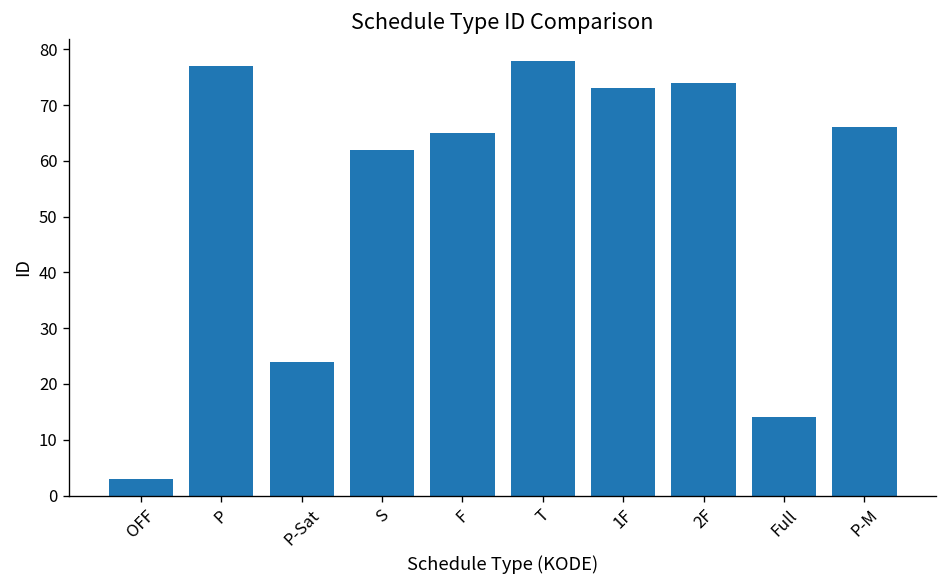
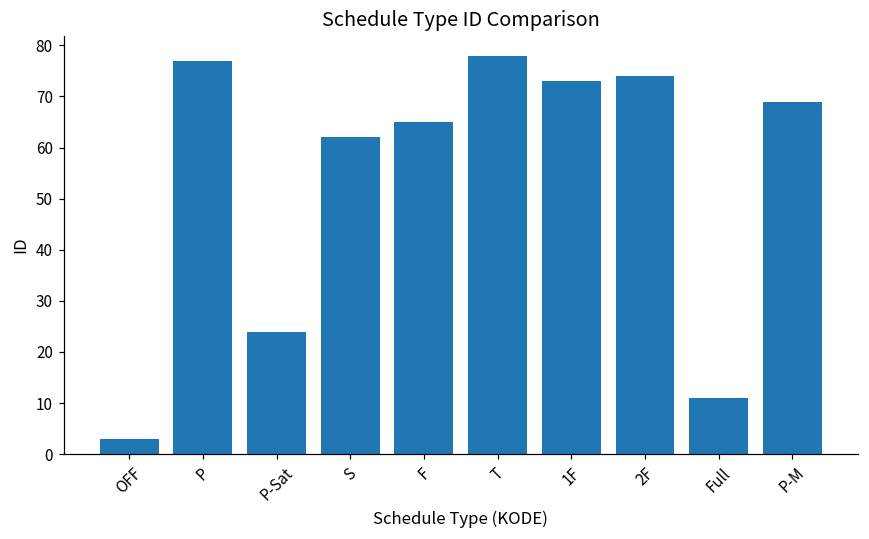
Full: 14 -> 11
P-M: 66 -> 69
